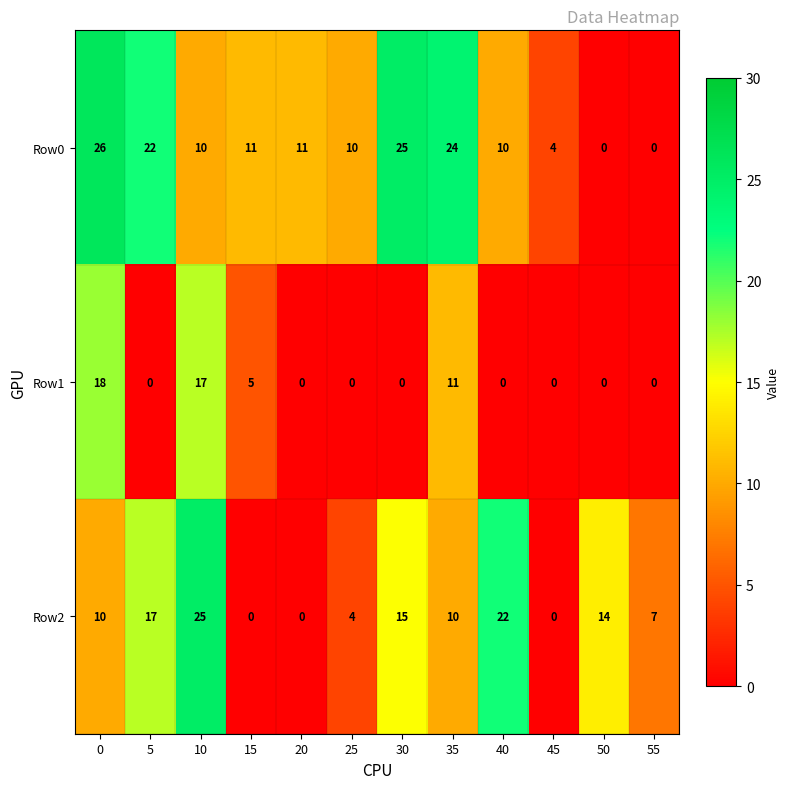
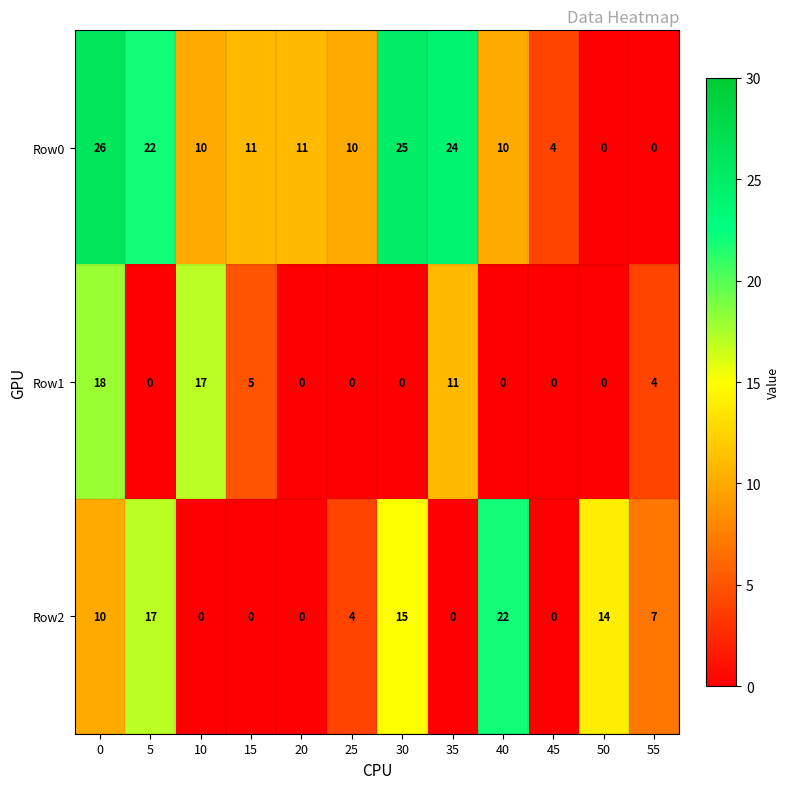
Row1, 55: 0 -> 4
Row2, 10: 25 -> 0
Row2, 35: 10 -> 0
